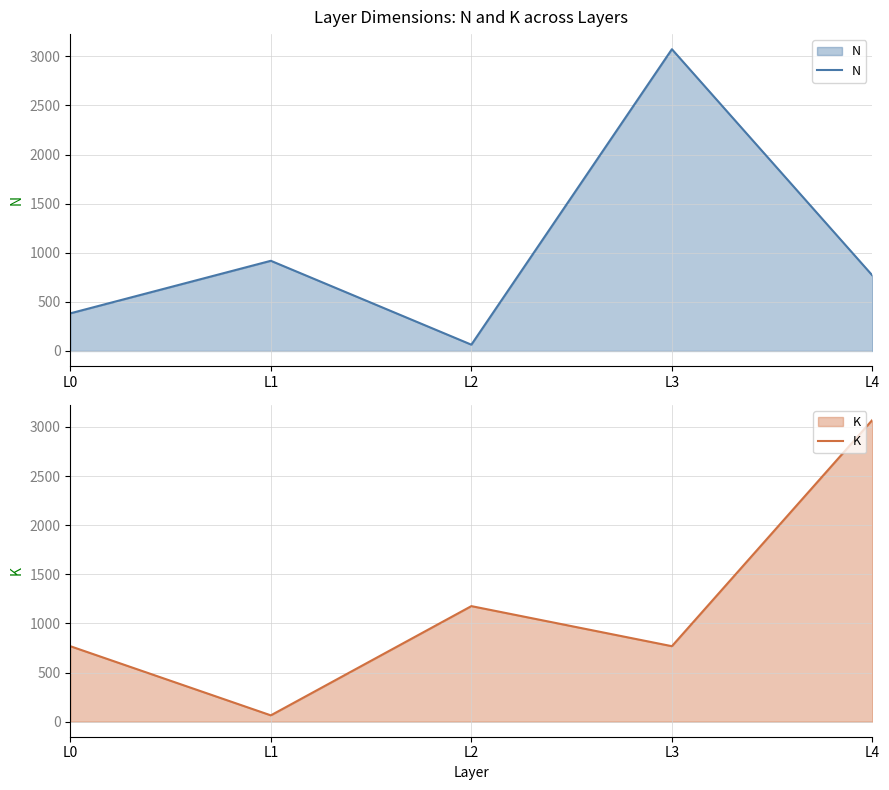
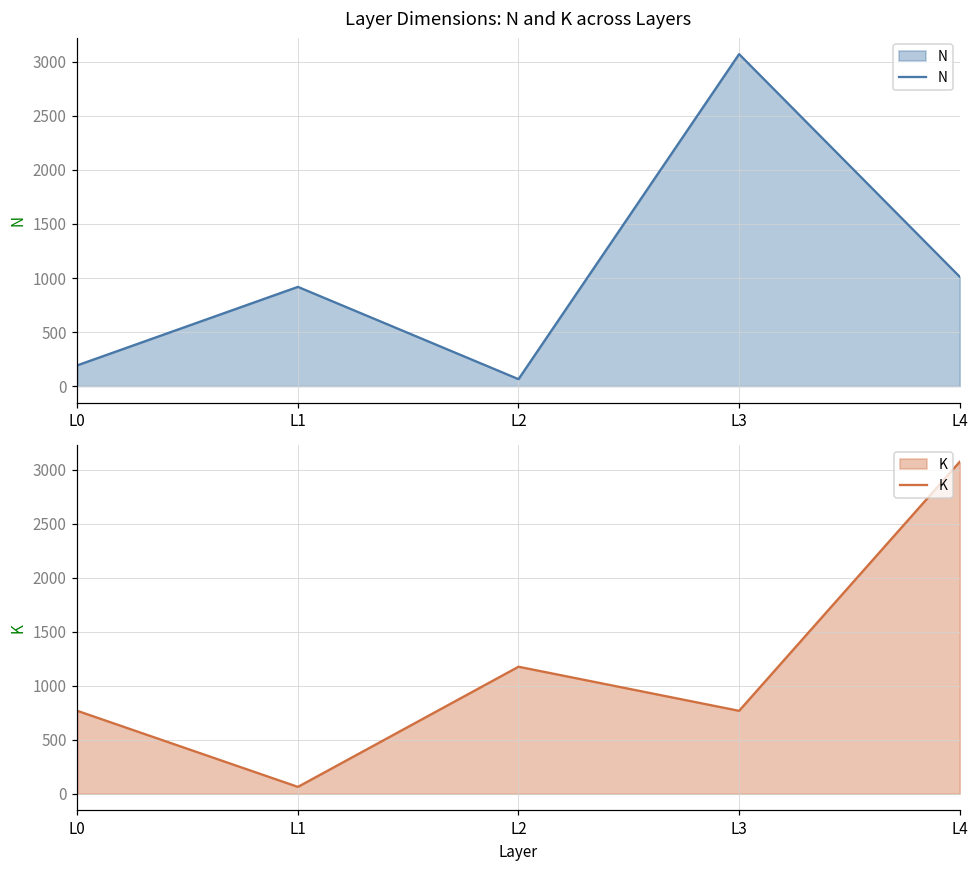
Layer Dimensions: N and K across Layers, L0: 400 -> 200
Layer Dimensions: N and K across Layers, L4: 800 -> 1000
